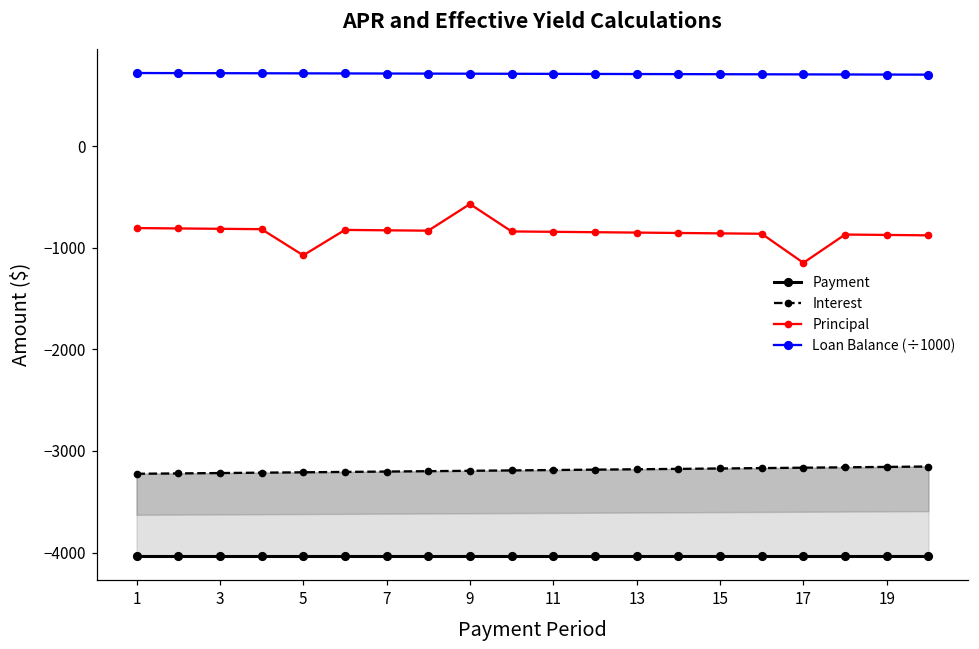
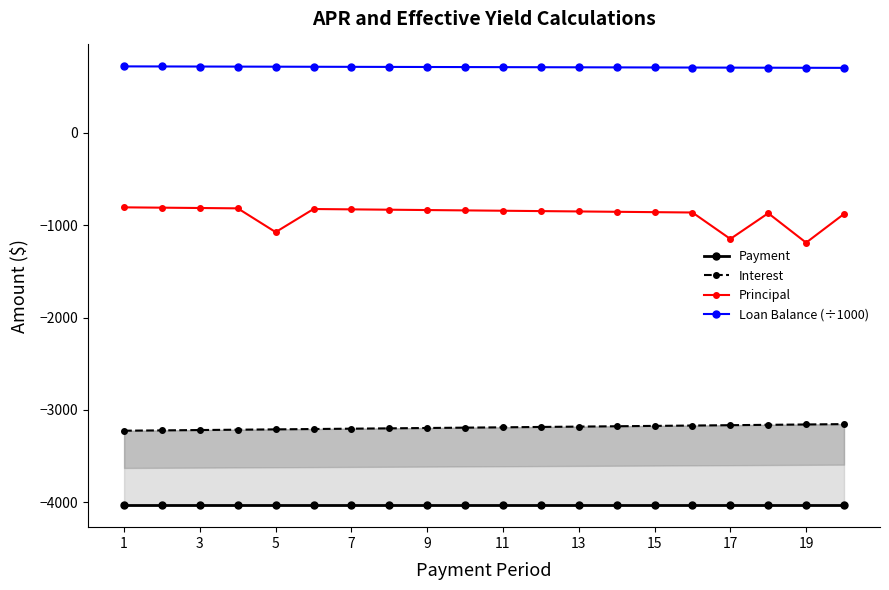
Principal, 9: -600 -> -800
Principal, 19: -900 -> -1200
